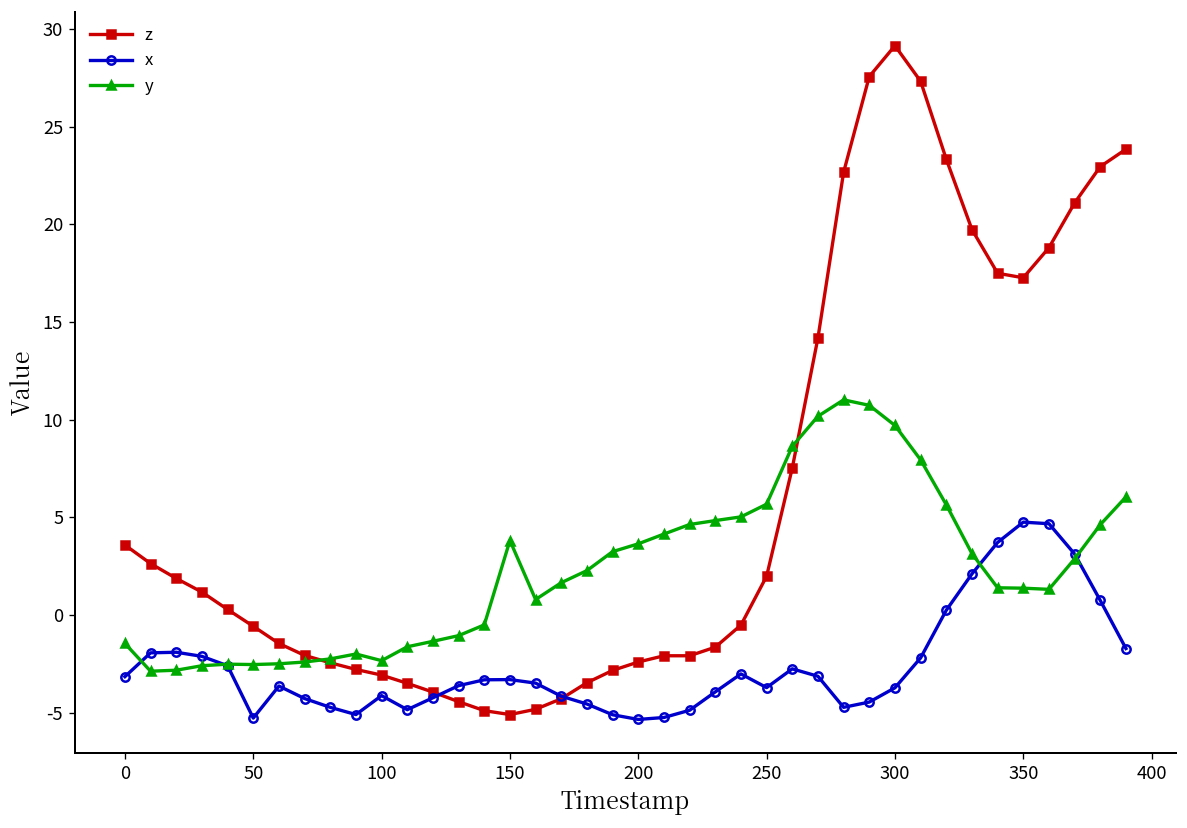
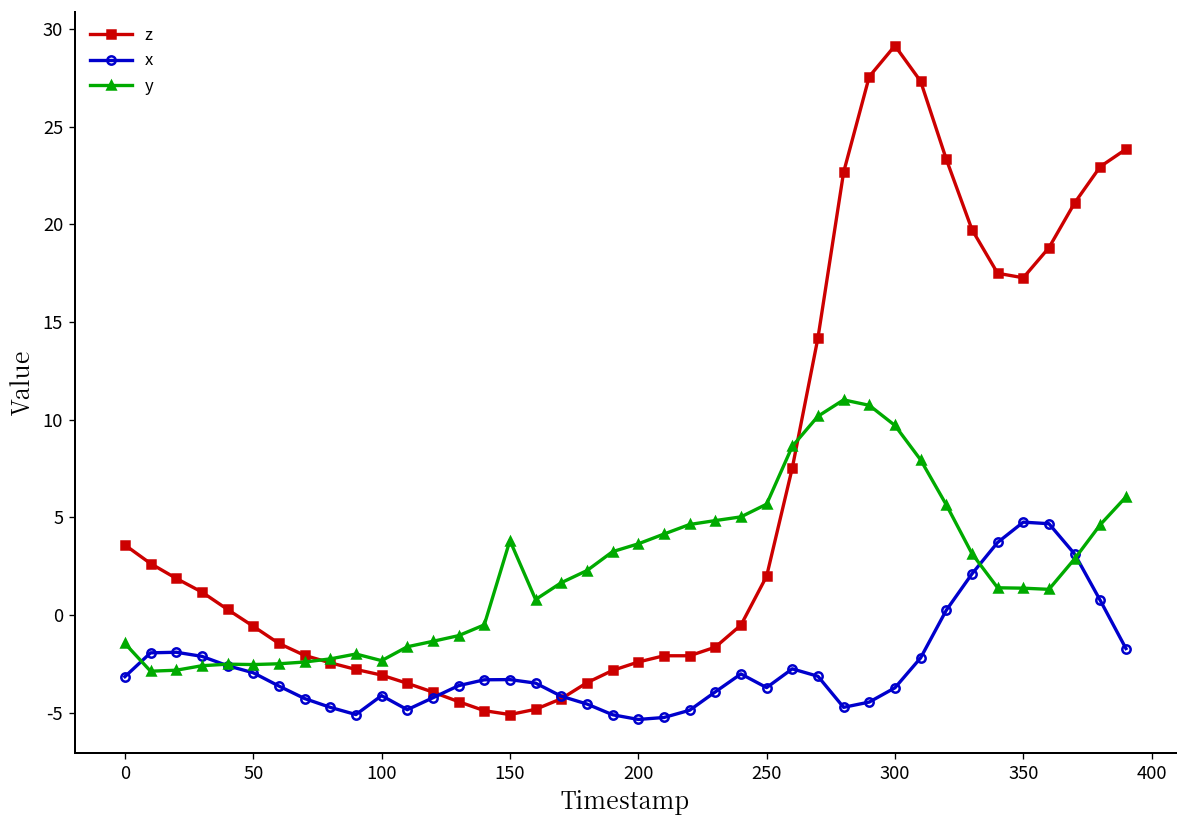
x, 50: -5.3 -> -3.0
